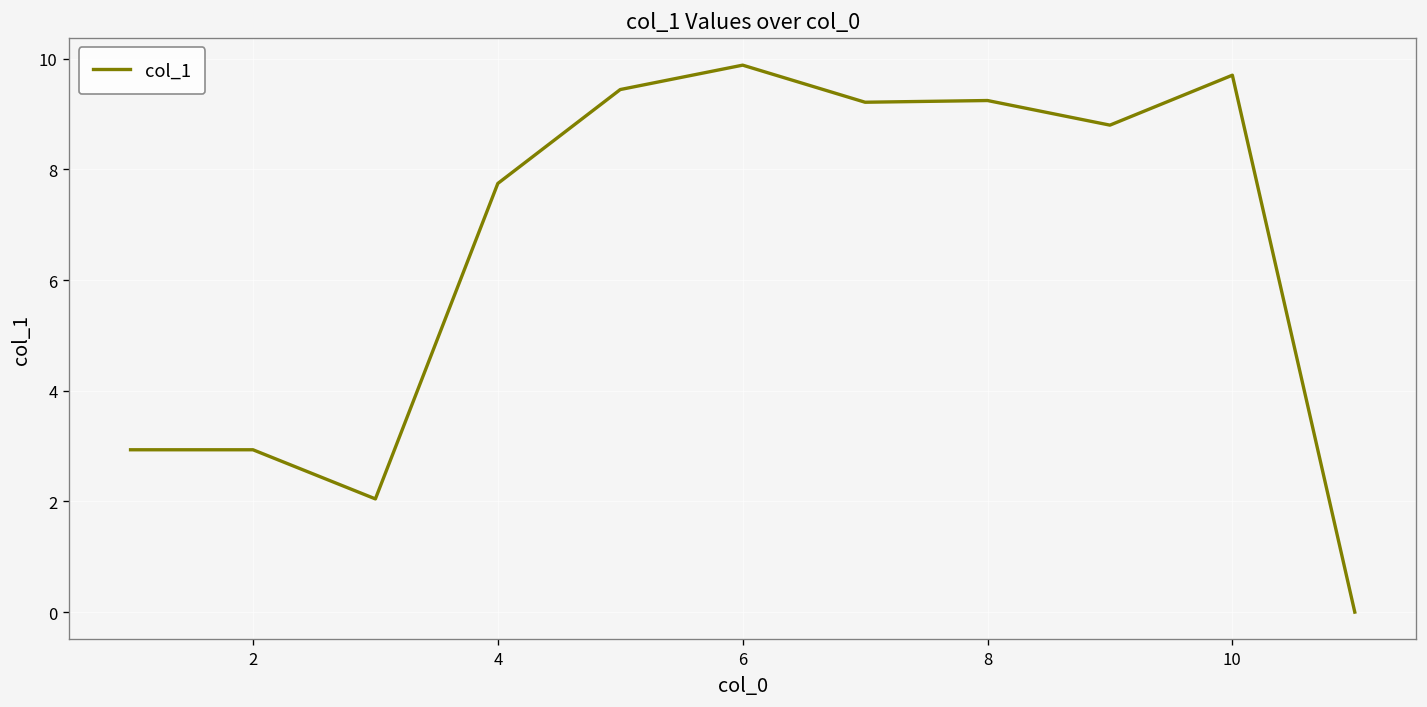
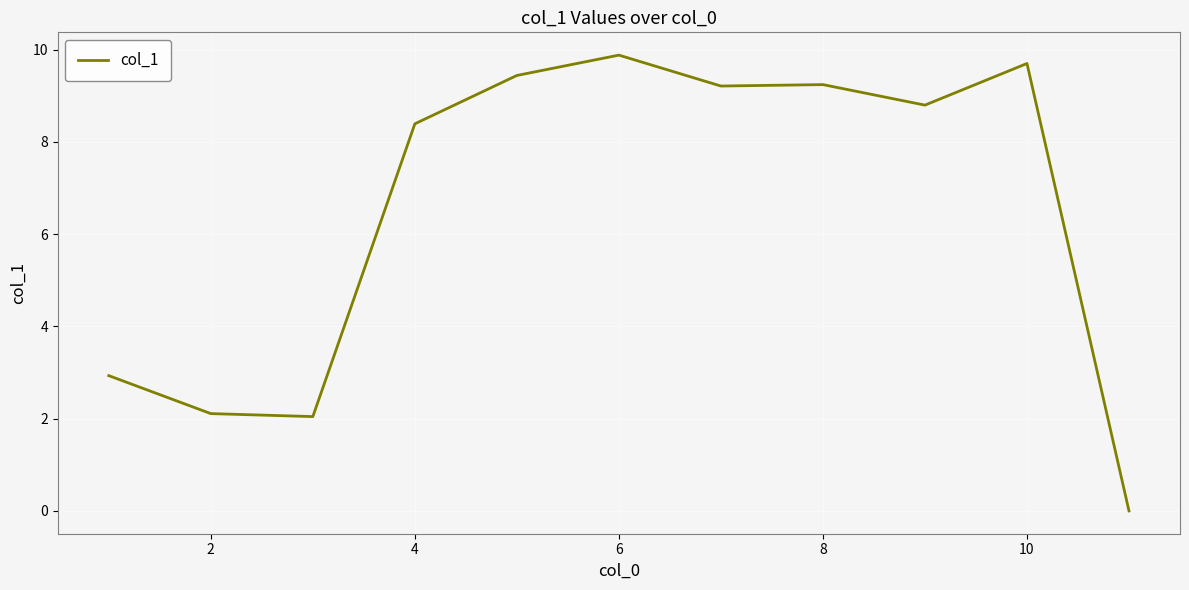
2: 2.9 -> 2.1
4: 7.7 -> 8.4
